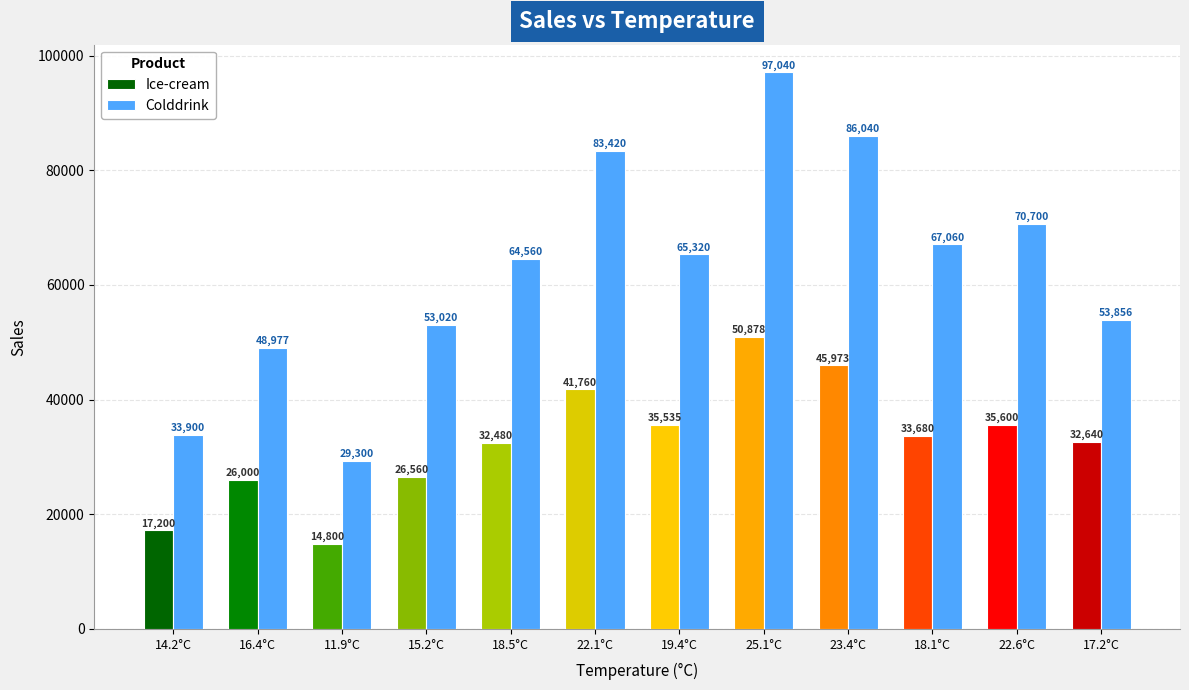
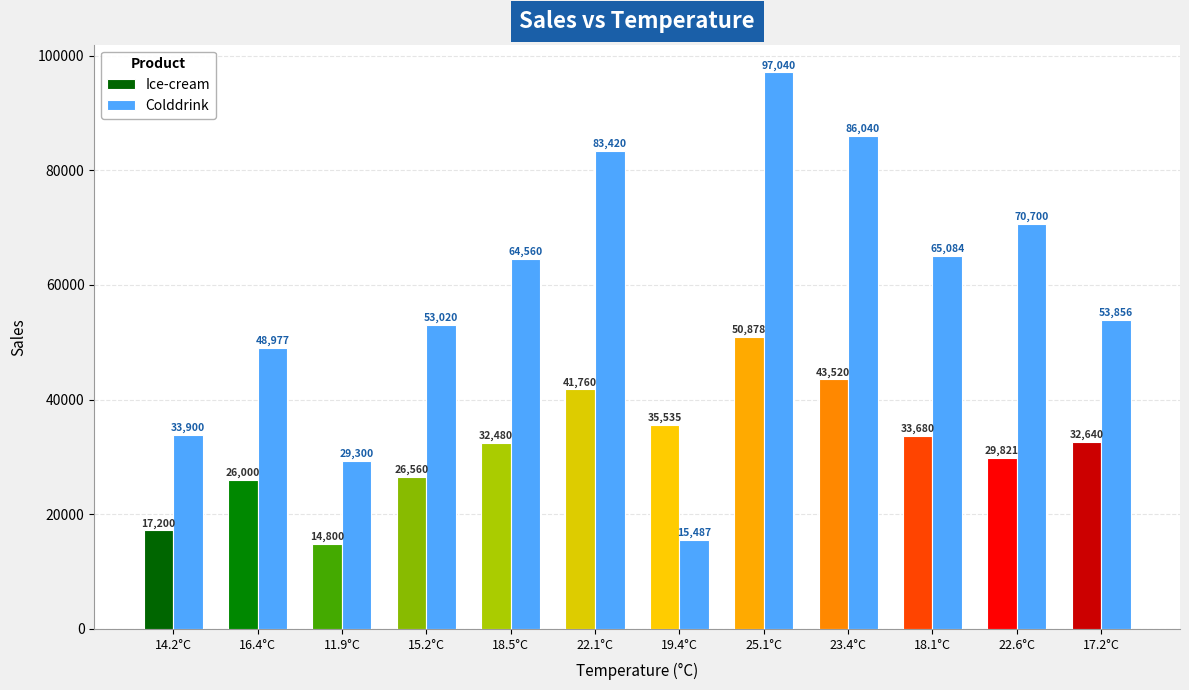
Colddrink, 19.4°C: 65,320 -> 15,487
Ice-cream, 23.4°C: 45,973 -> 43,520
Colddrink, 18.1°C: 67,060 -> 65,084
Ice-cream, 22.6°C: 35,600 -> 29,821
